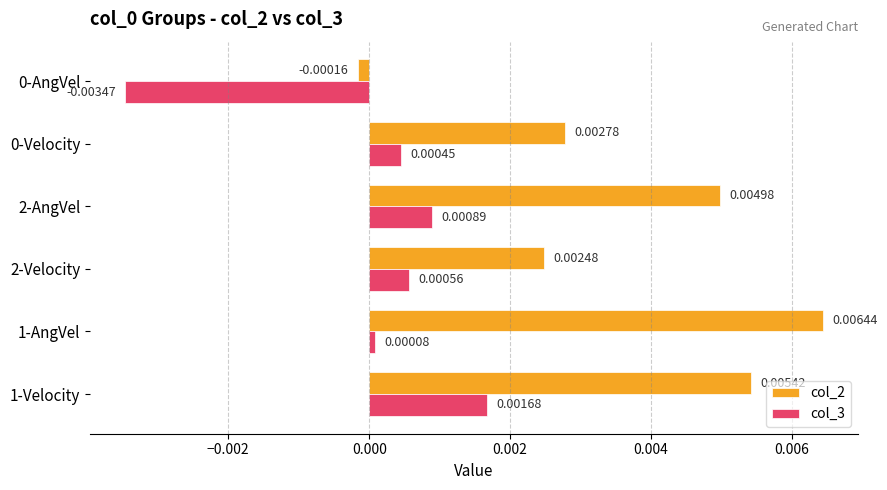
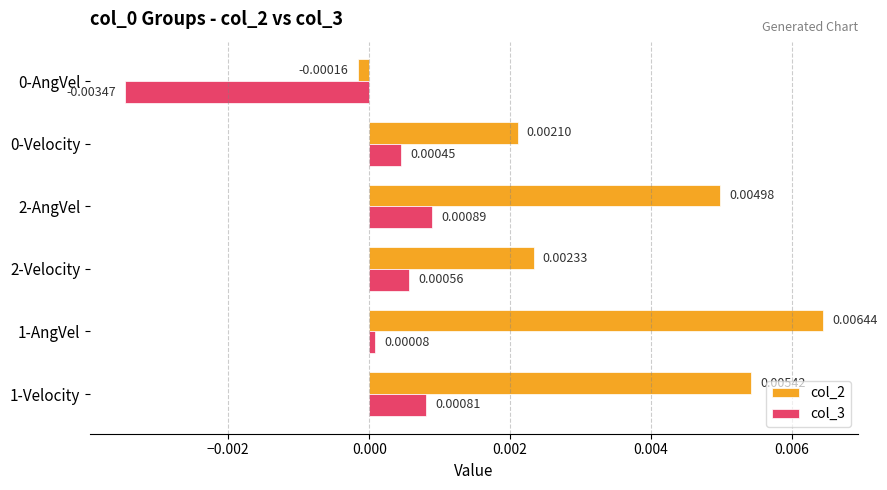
col_2, 0-Velocity: 0.00278 -> 0.00210
col_2, 2-Velocity: 0.00248 -> 0.00233
col_3, 1-Velocity: 0.00168 -> 0.00081
